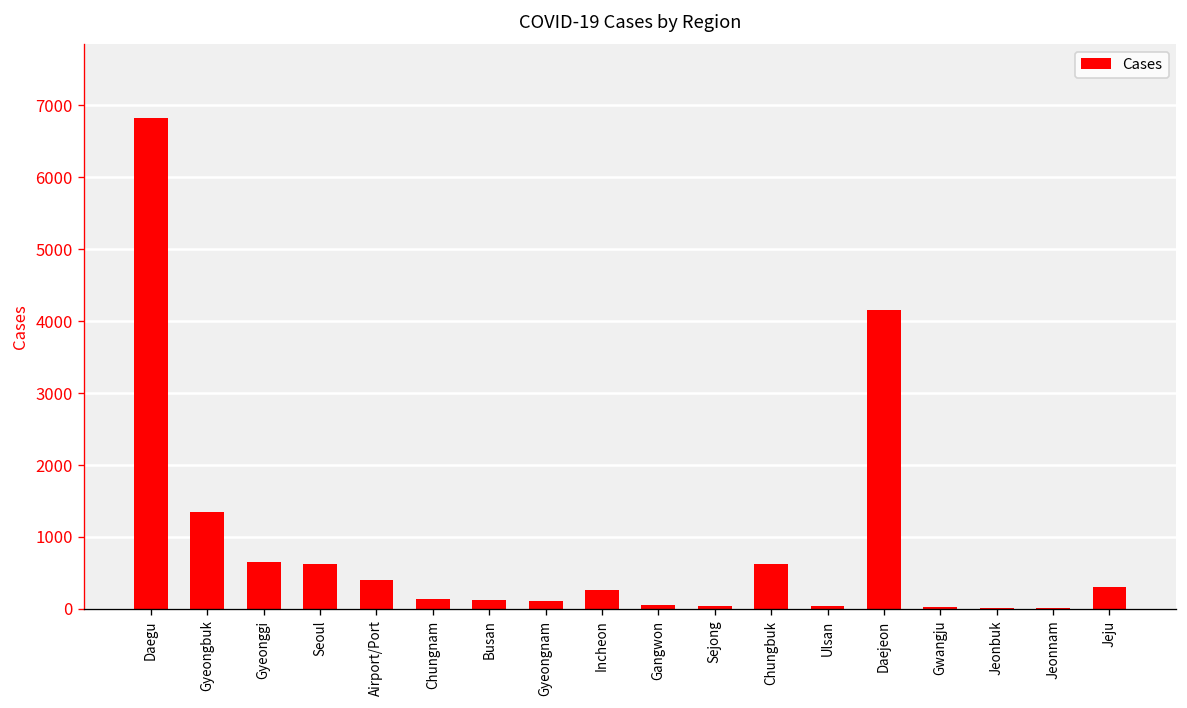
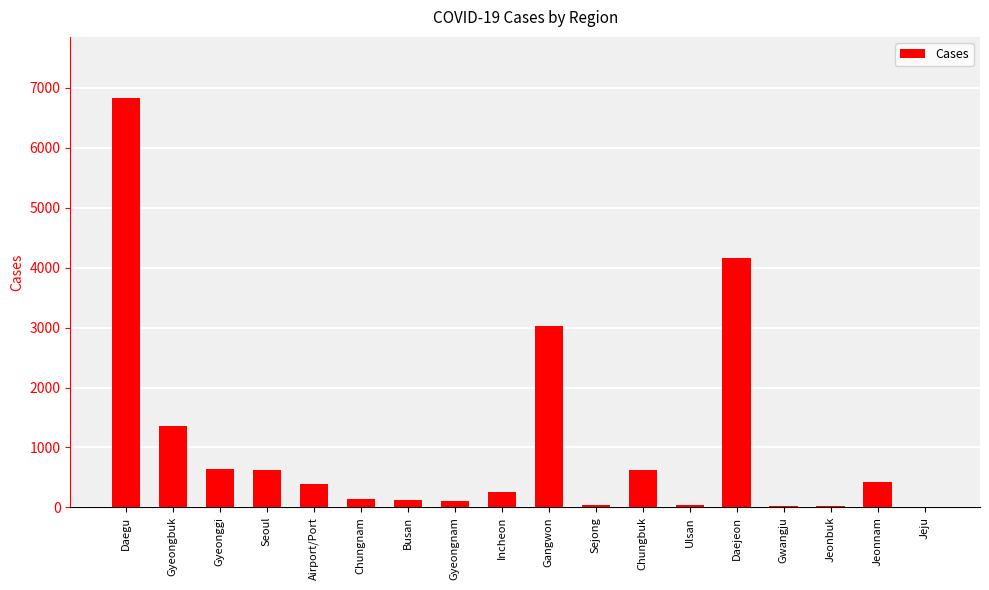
Gangwon: 100 -> 3000
Jeonnam: 0 -> 400
Jeju: 300 -> 0
